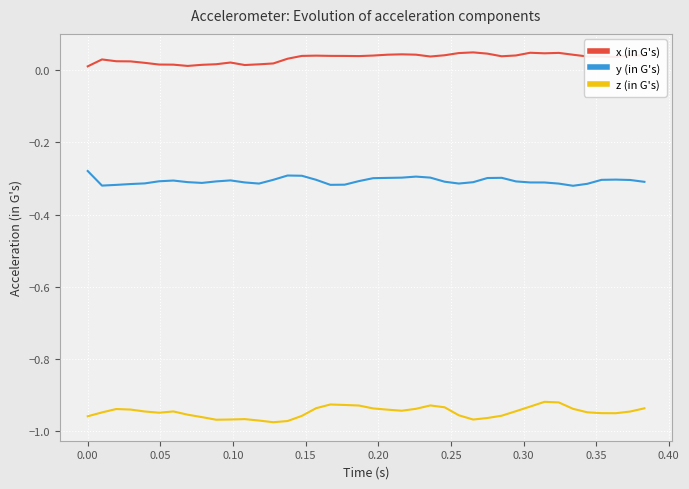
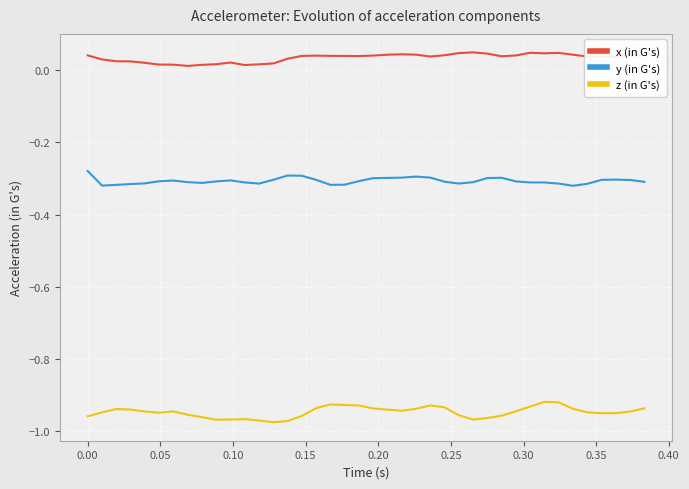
x (in G's), 0.00: 0.01 -> 0.04
